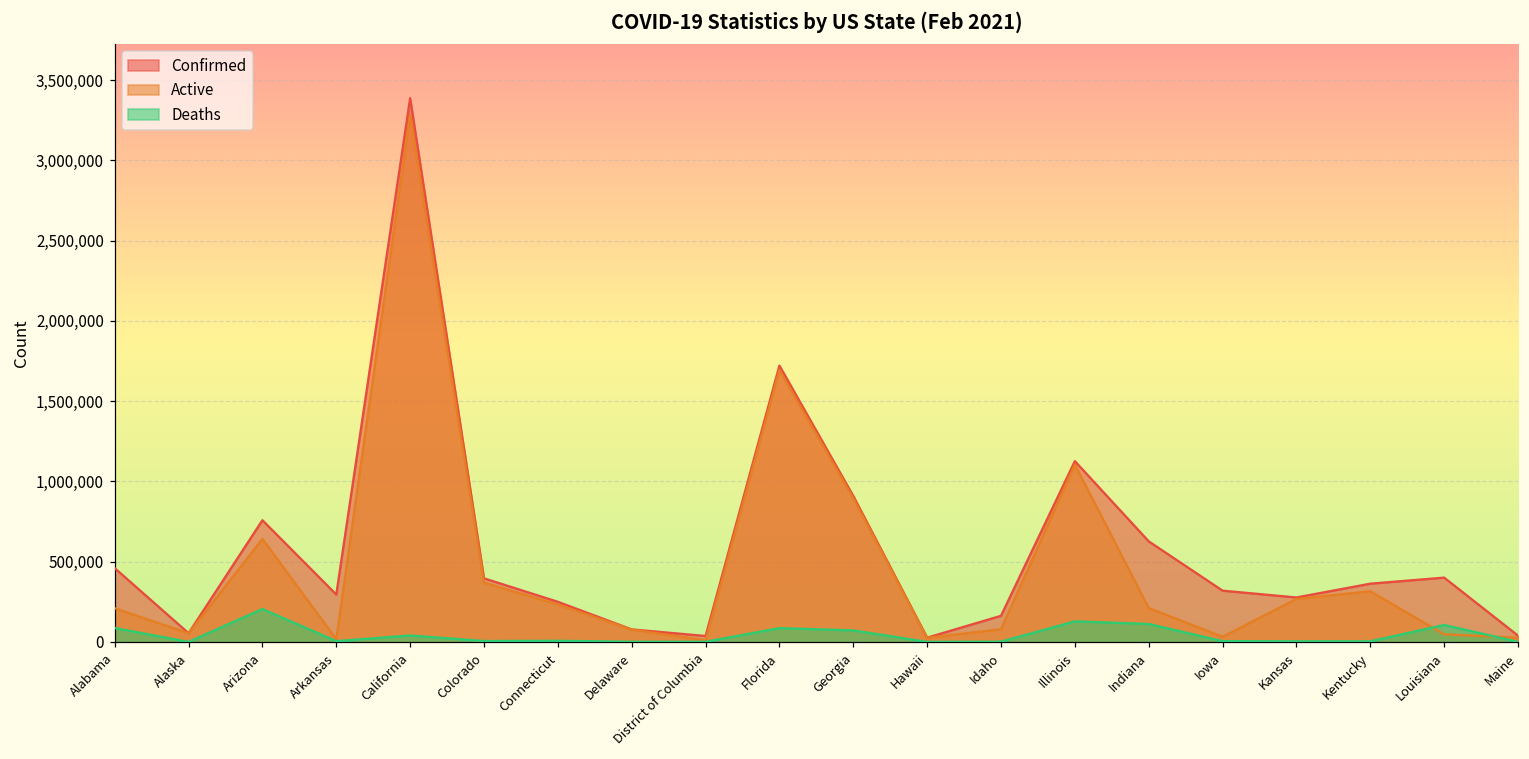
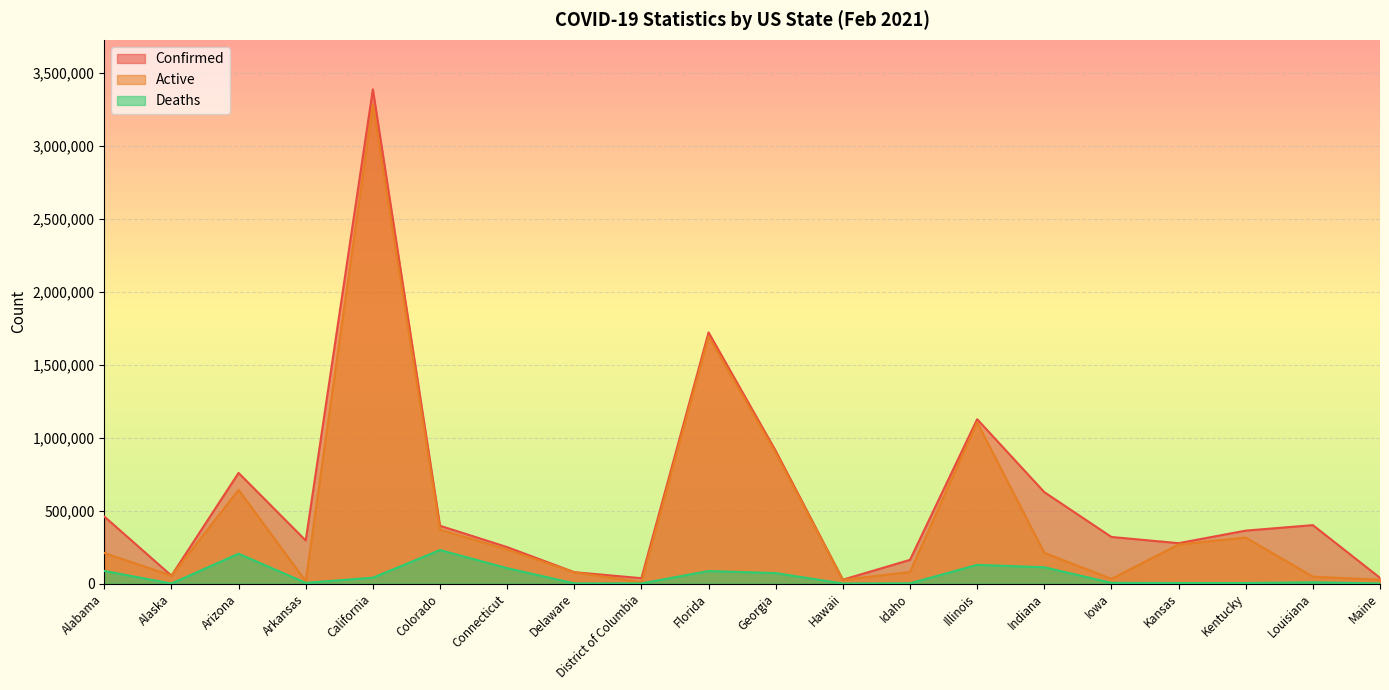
Deaths, Colorado: 10,000 -> 230,000
Deaths, Connecticut: 10,000 -> 110,000
Deaths, Louisiana: 110,000 -> 10,000
